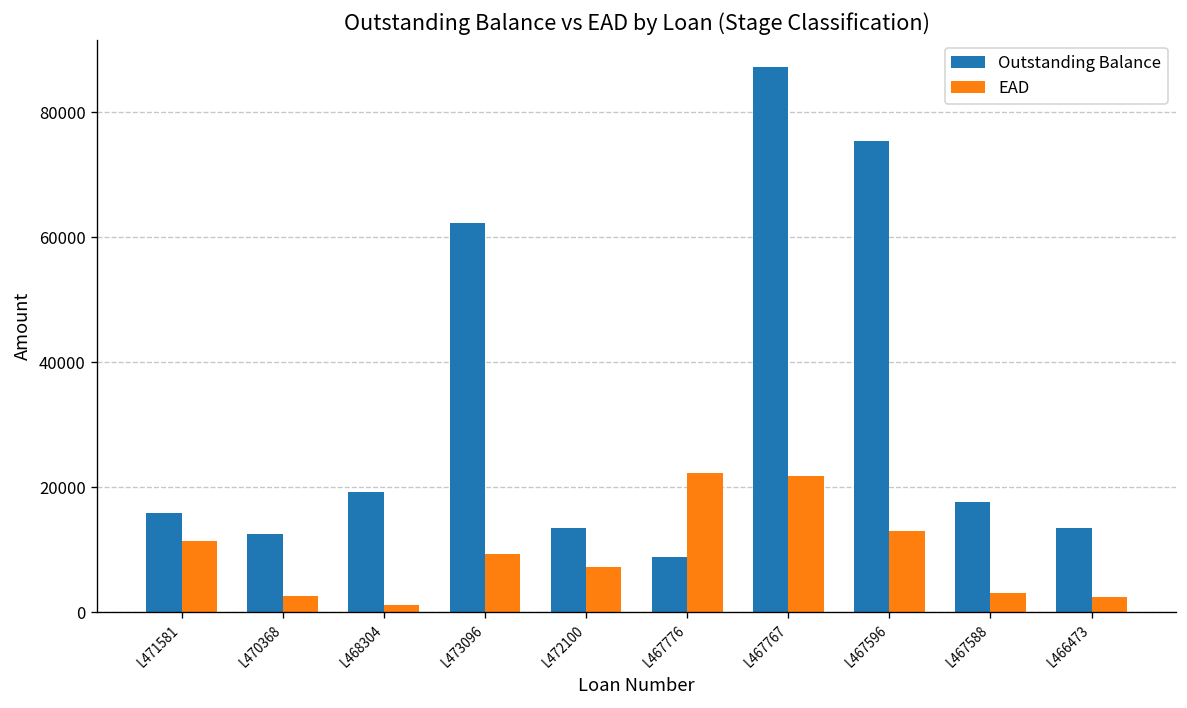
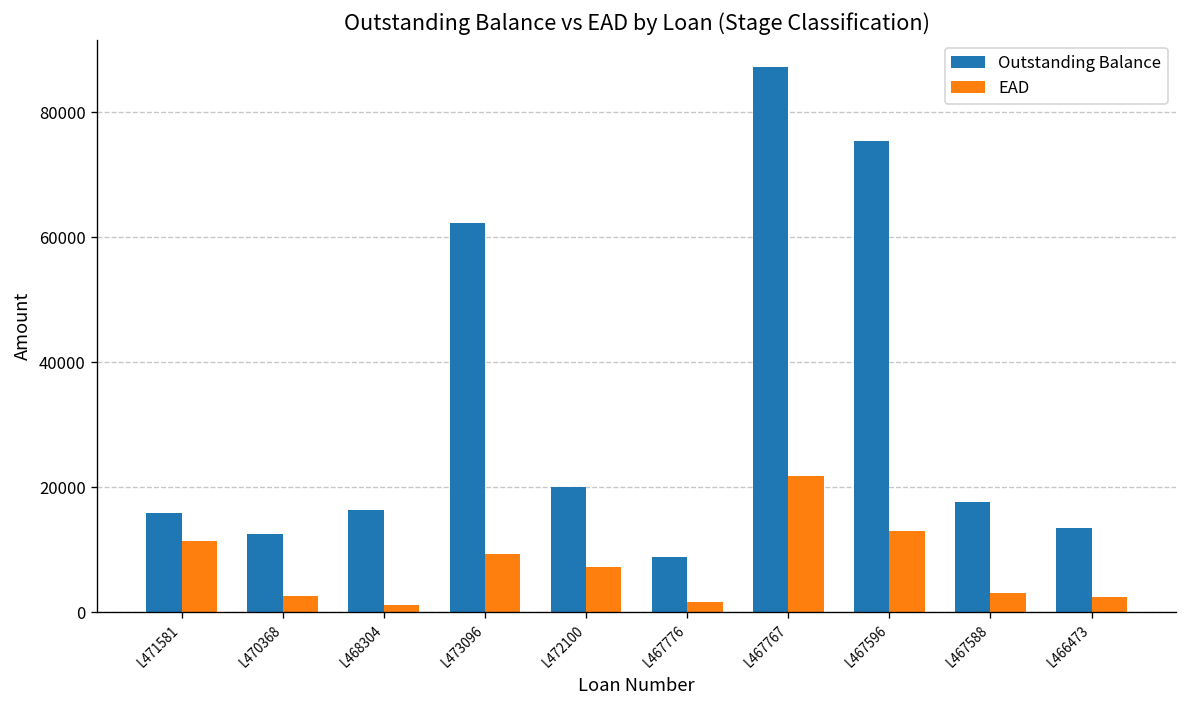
Outstanding Balance, L468304: 19000 -> 16000
Outstanding Balance, L472100: 13000 -> 20000
EAD, L467776: 22000 -> 2000
